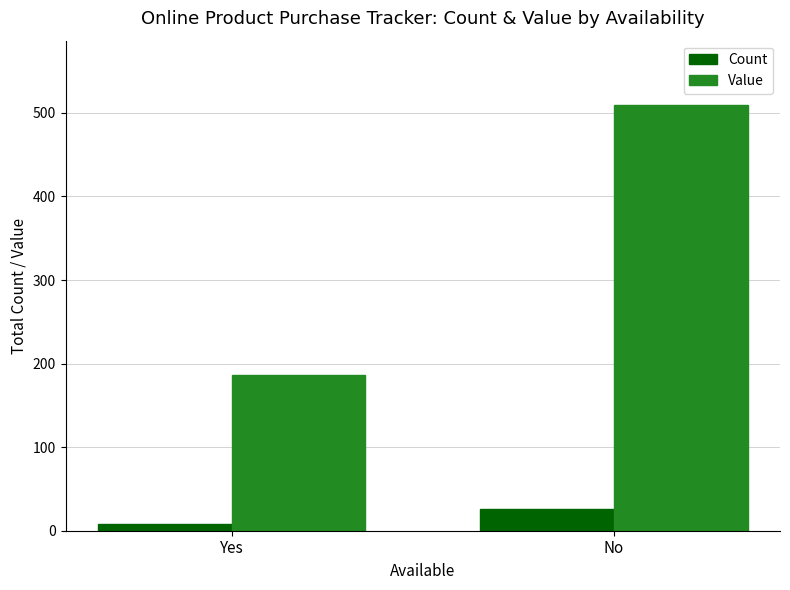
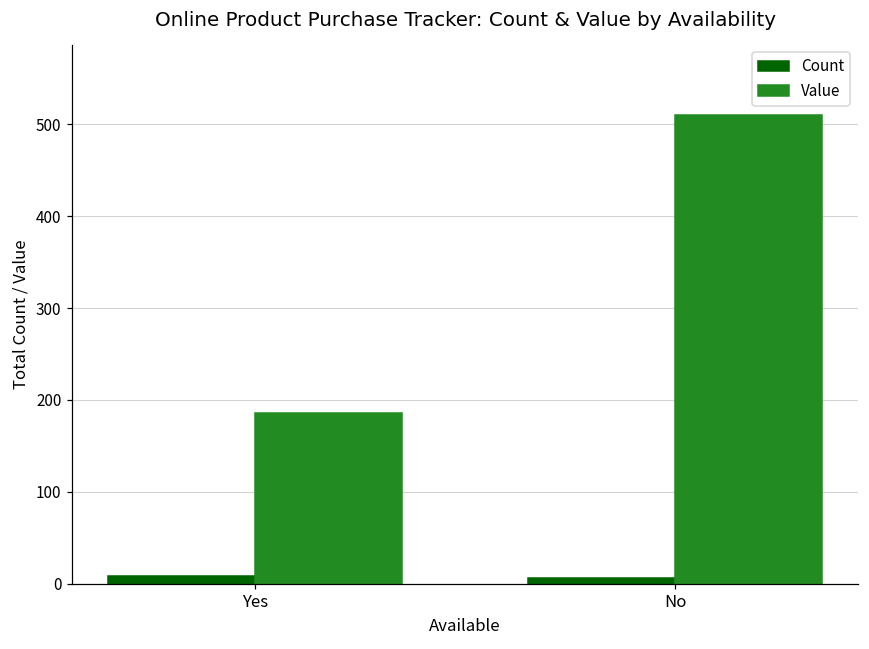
Count, No: 30 -> 10
